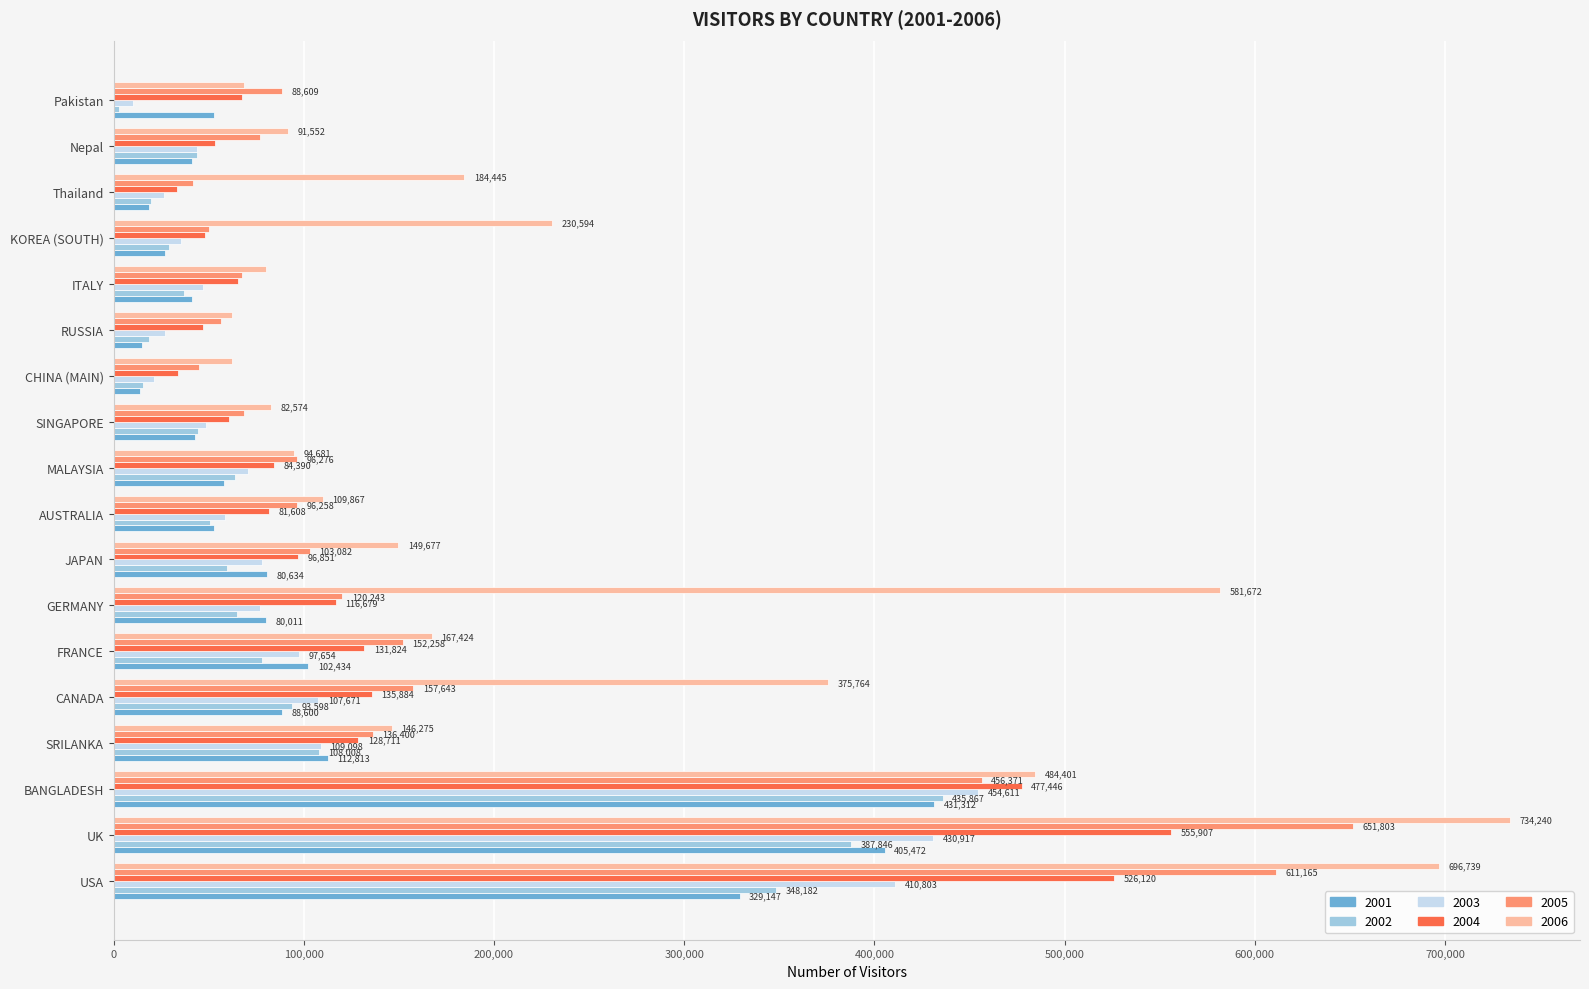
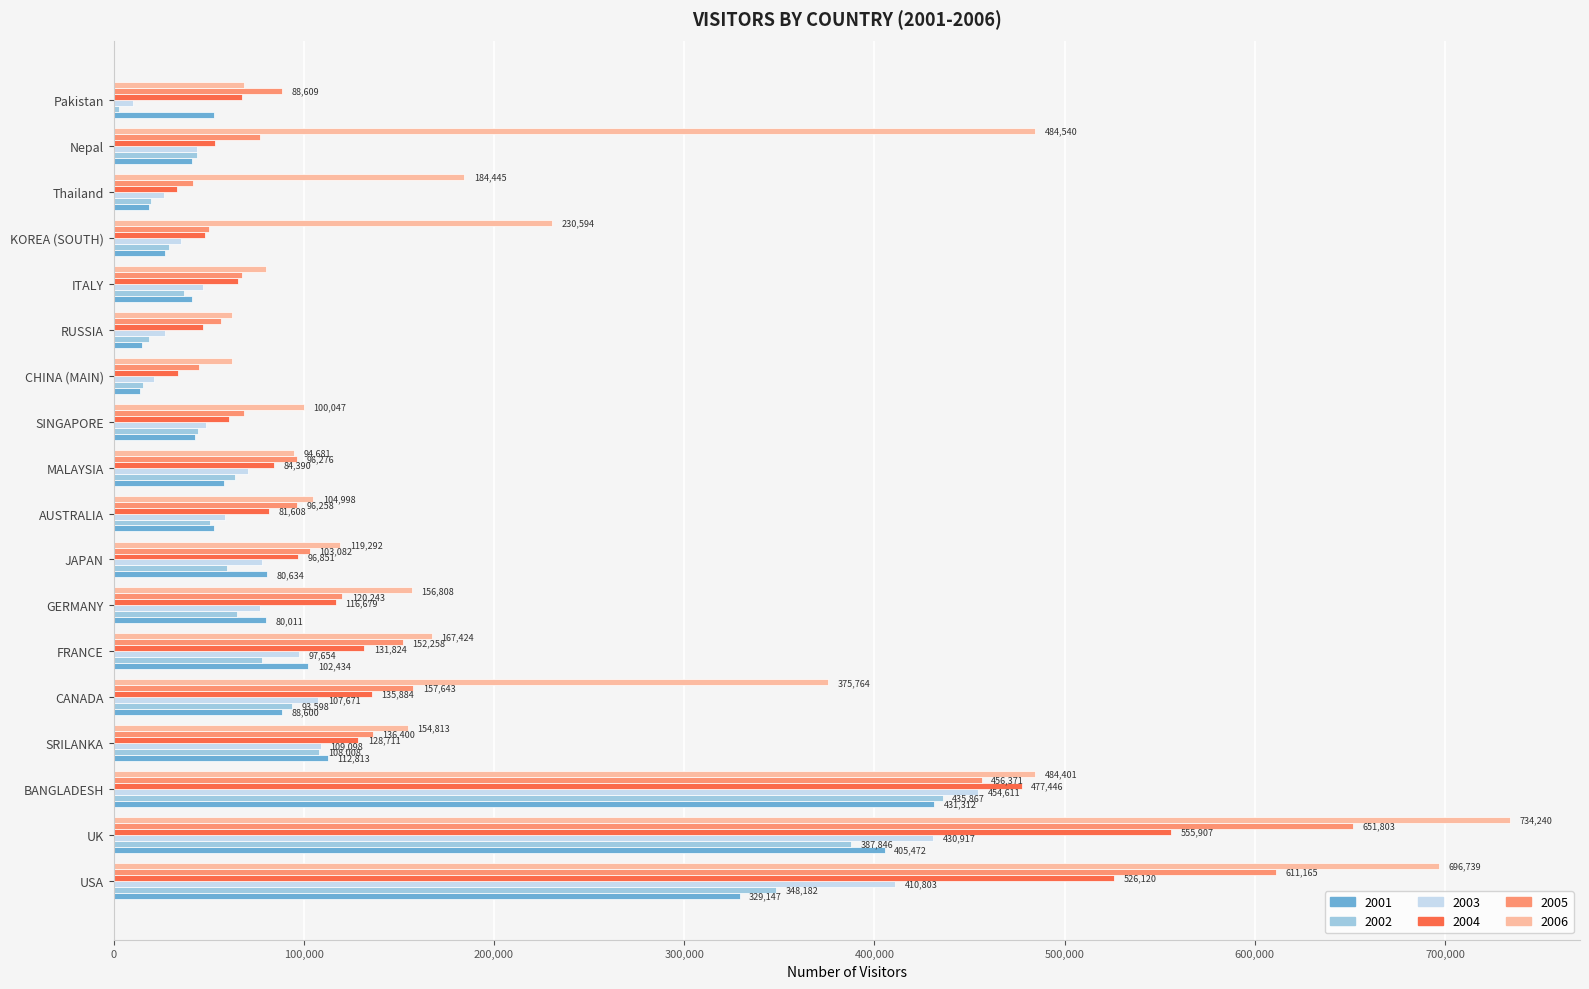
2006, Nepal: 91,552 -> 484,540
2006, SINGAPORE: 82,574 -> 100,047
2006, AUSTRALIA: 109,867 -> 104,998
2006, JAPAN: 149,677 -> 119,292
2006, GERMANY: 581,672 -> 156,808
2006, SRILANKA: 146,275 -> 154,813
